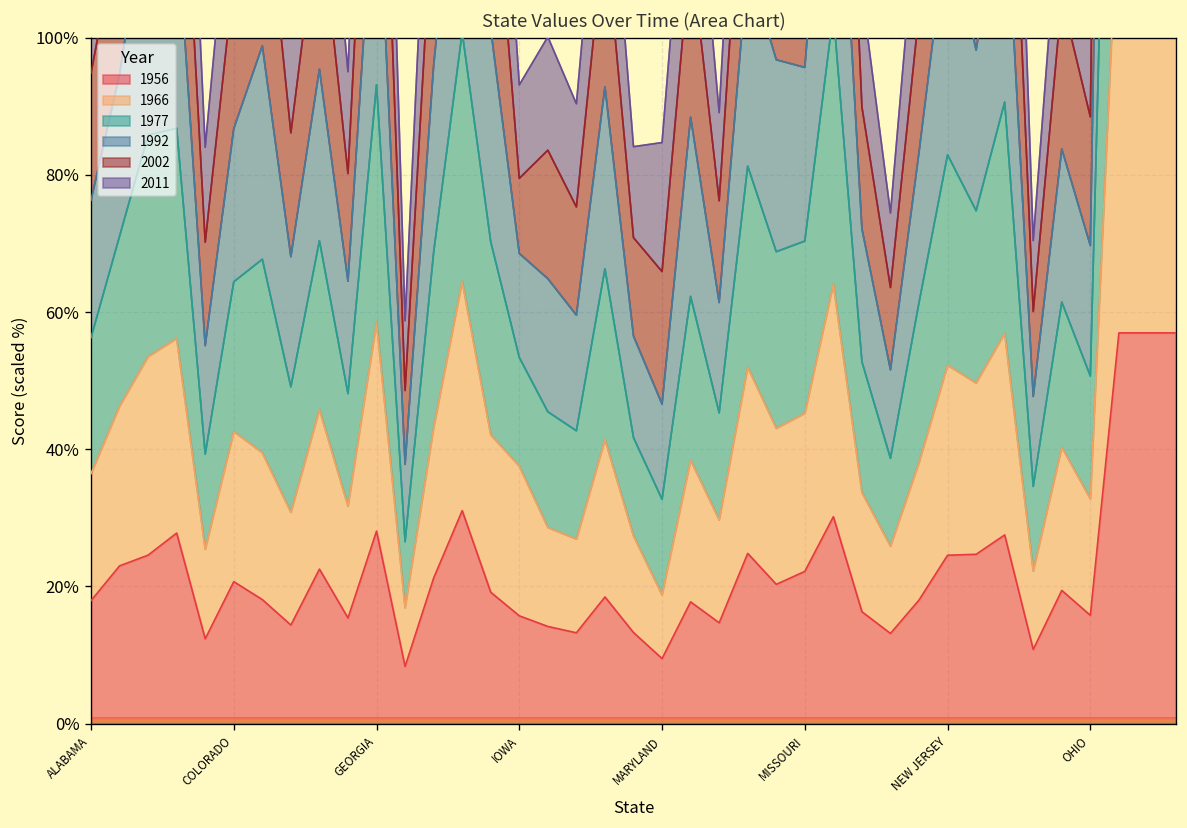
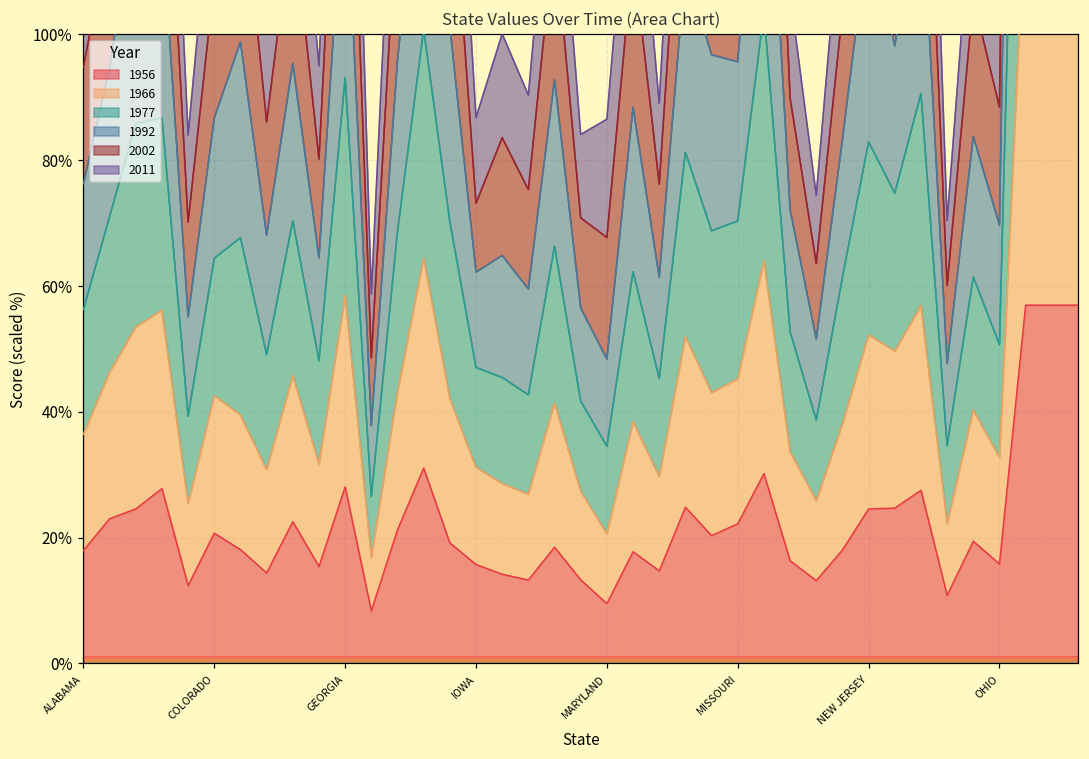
1966, IOWA: 22% -> 15%
1966, MARYLAND: 9% -> 11%
